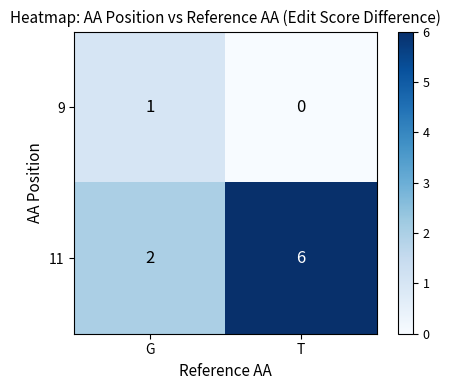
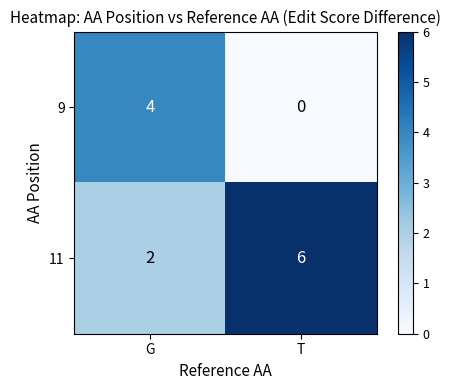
9, G: 1 -> 4
